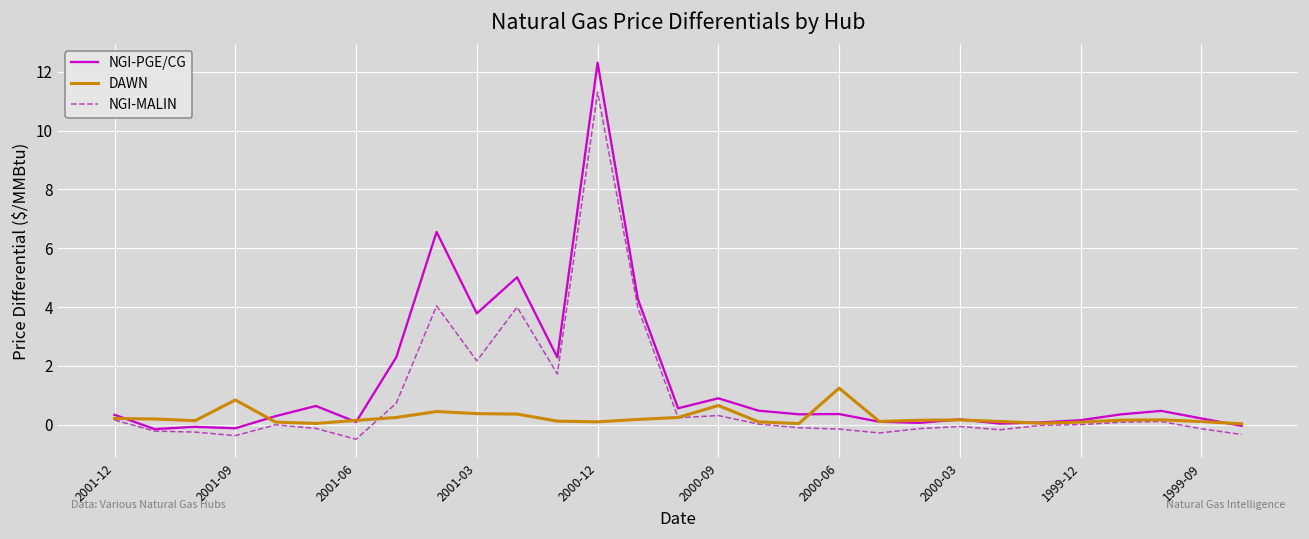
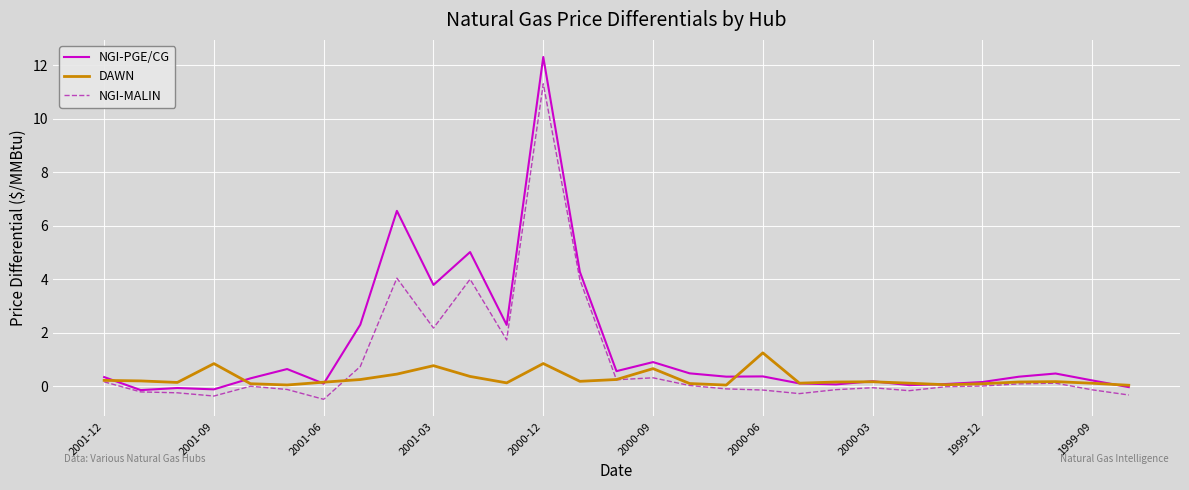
DAWN, 2001-03: 0.4 -> 0.8
DAWN, 2000-12: 0.1 -> 0.8
